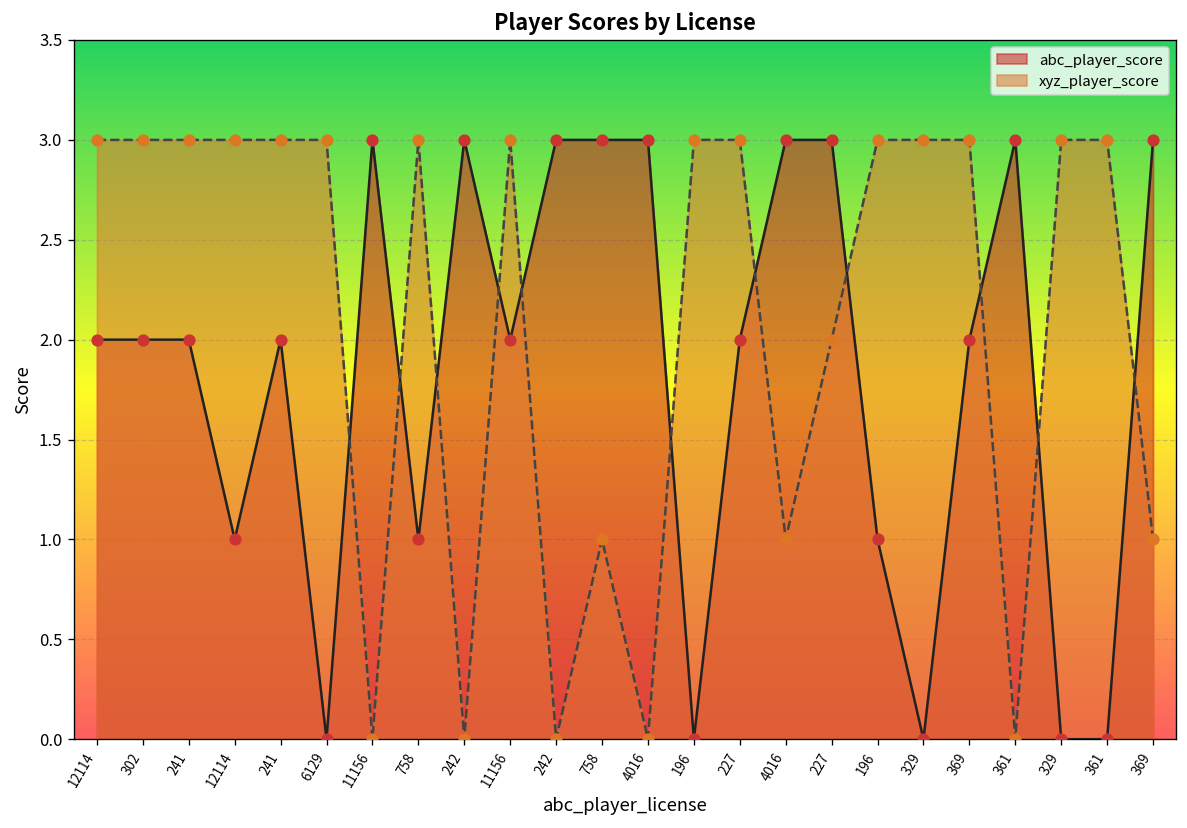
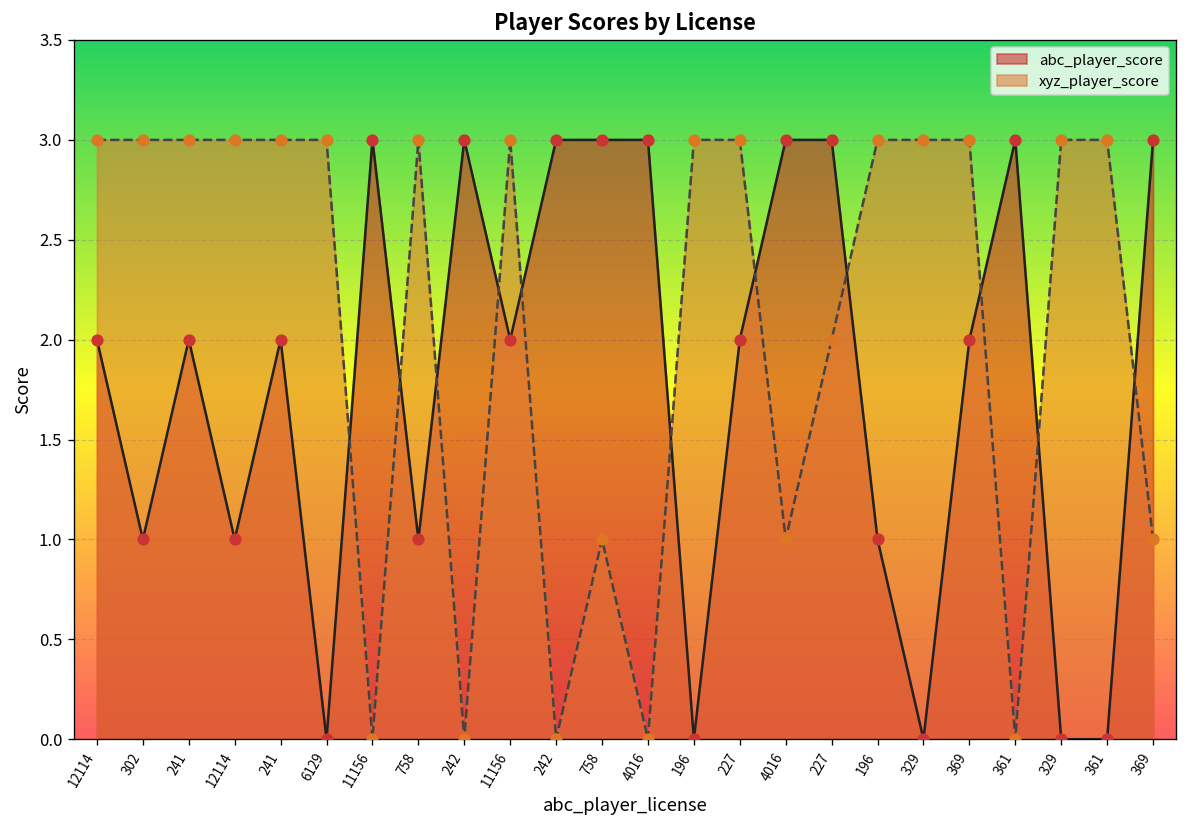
abc_player_score, 302: 2 -> 1
